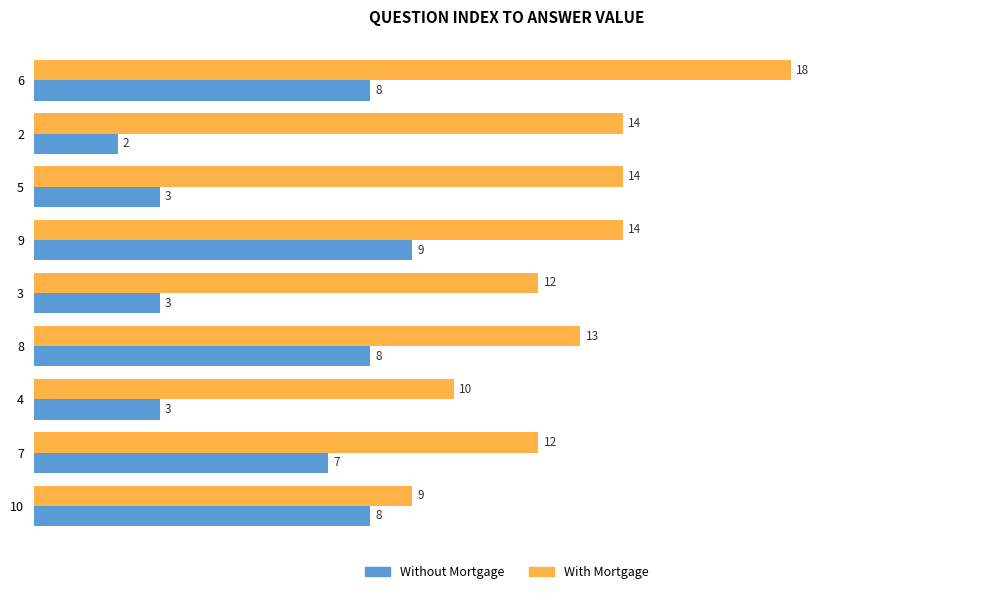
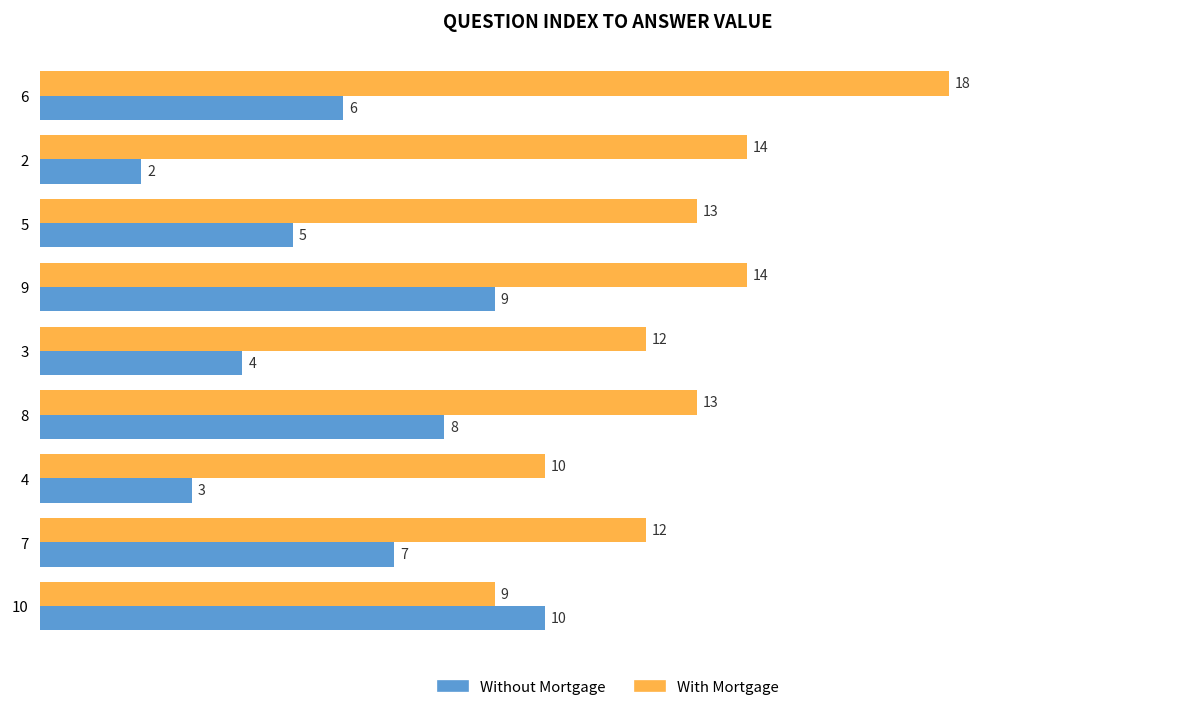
Without Mortgage, 6: 8 -> 6
With Mortgage, 5: 14 -> 13
Without Mortgage, 5: 3 -> 5
Without Mortgage, 3: 3 -> 4
Without Mortgage, 10: 8 -> 10
